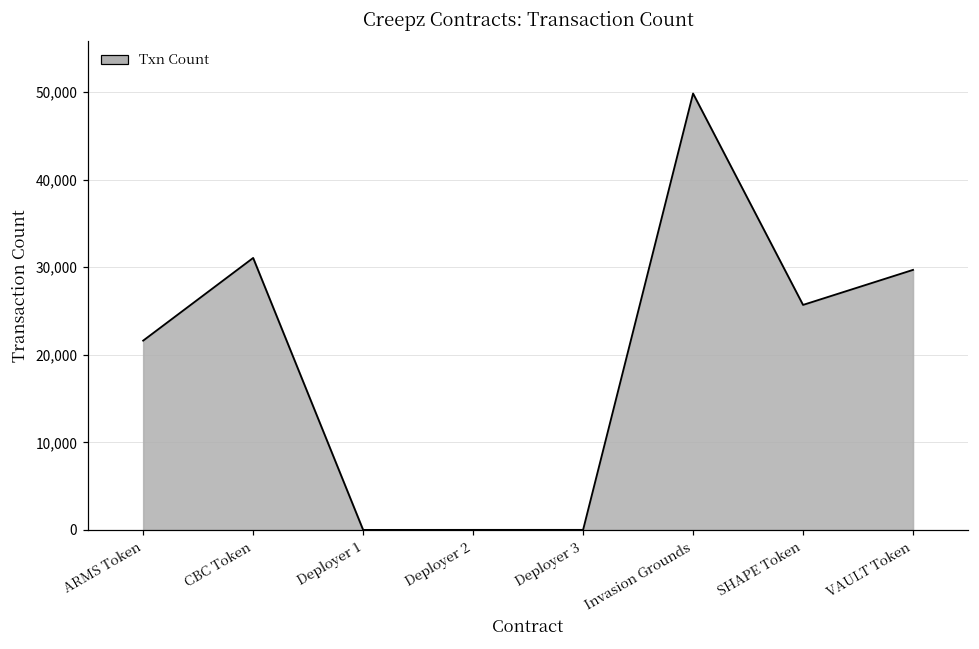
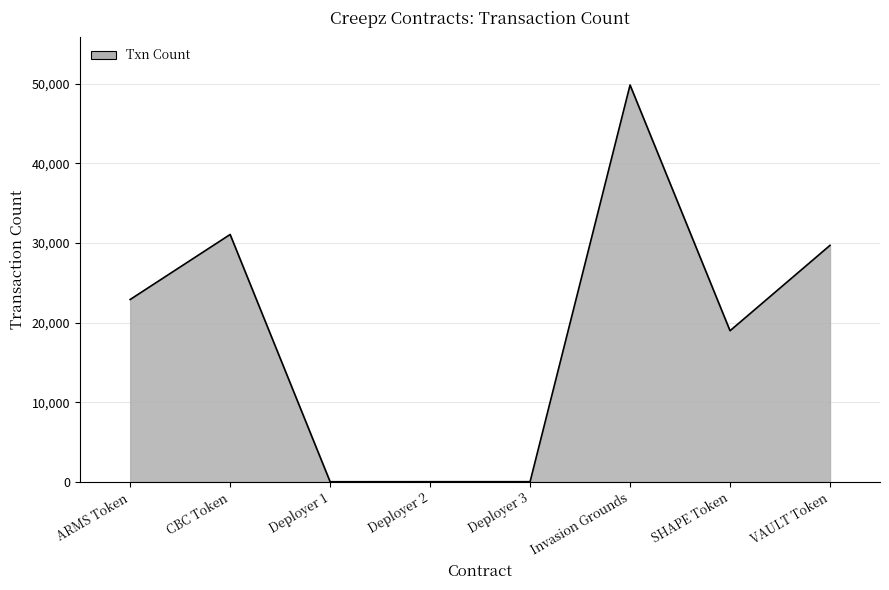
ARMS Token: 22,000 -> 23,000
SHAPE Token: 26,000 -> 19,000
